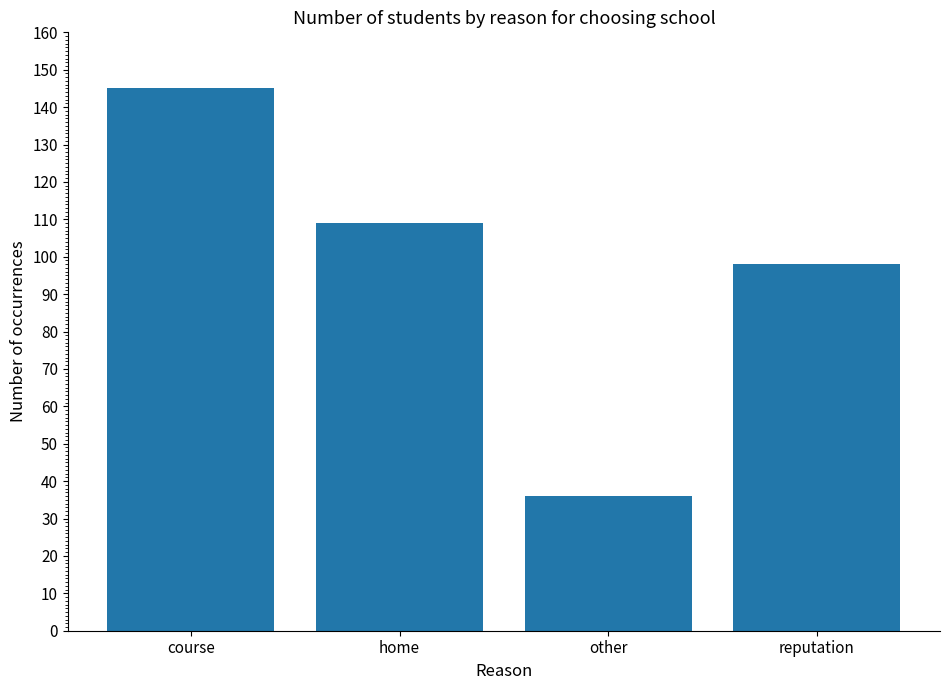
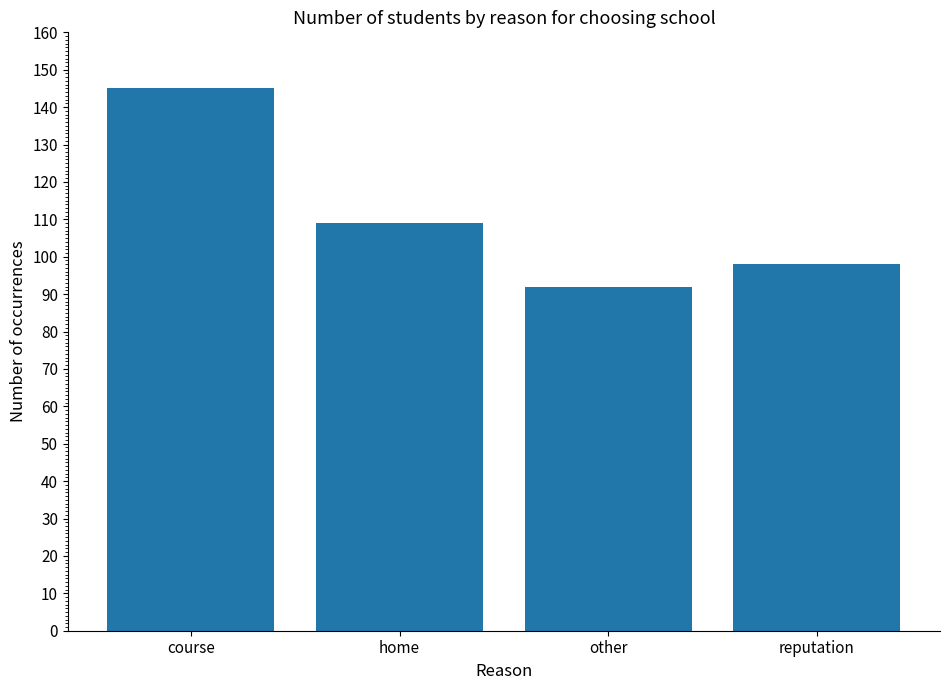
other: 36 -> 92
